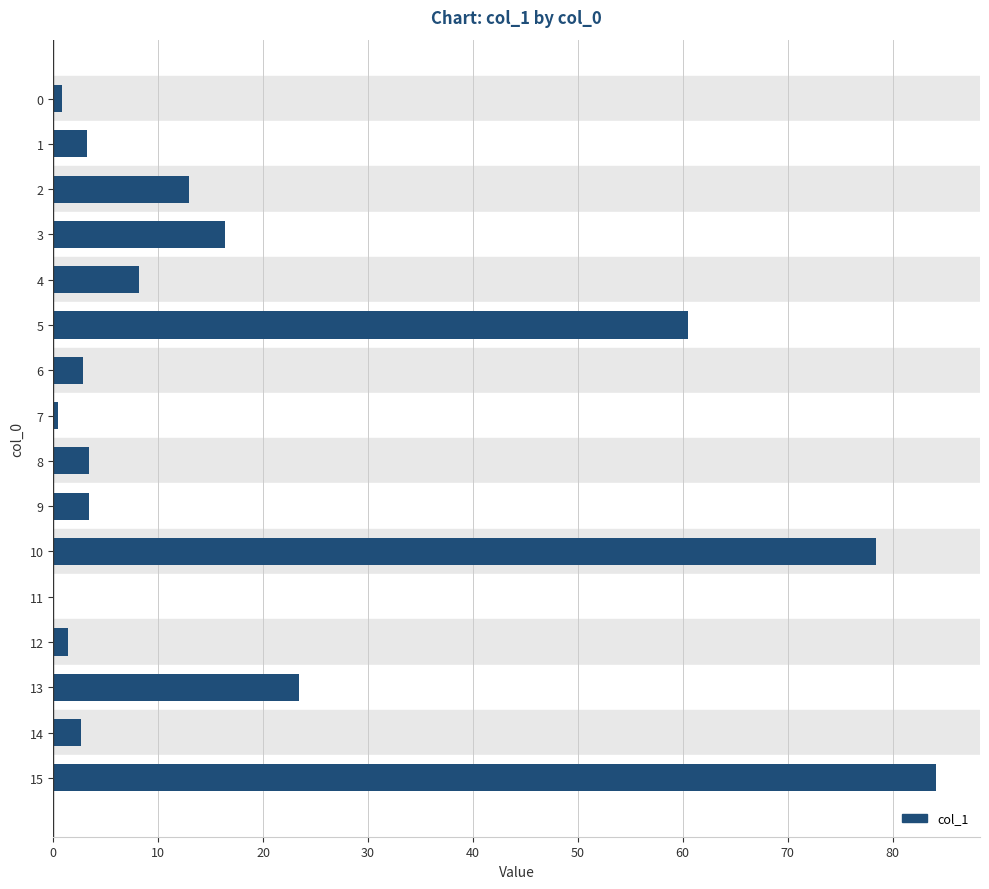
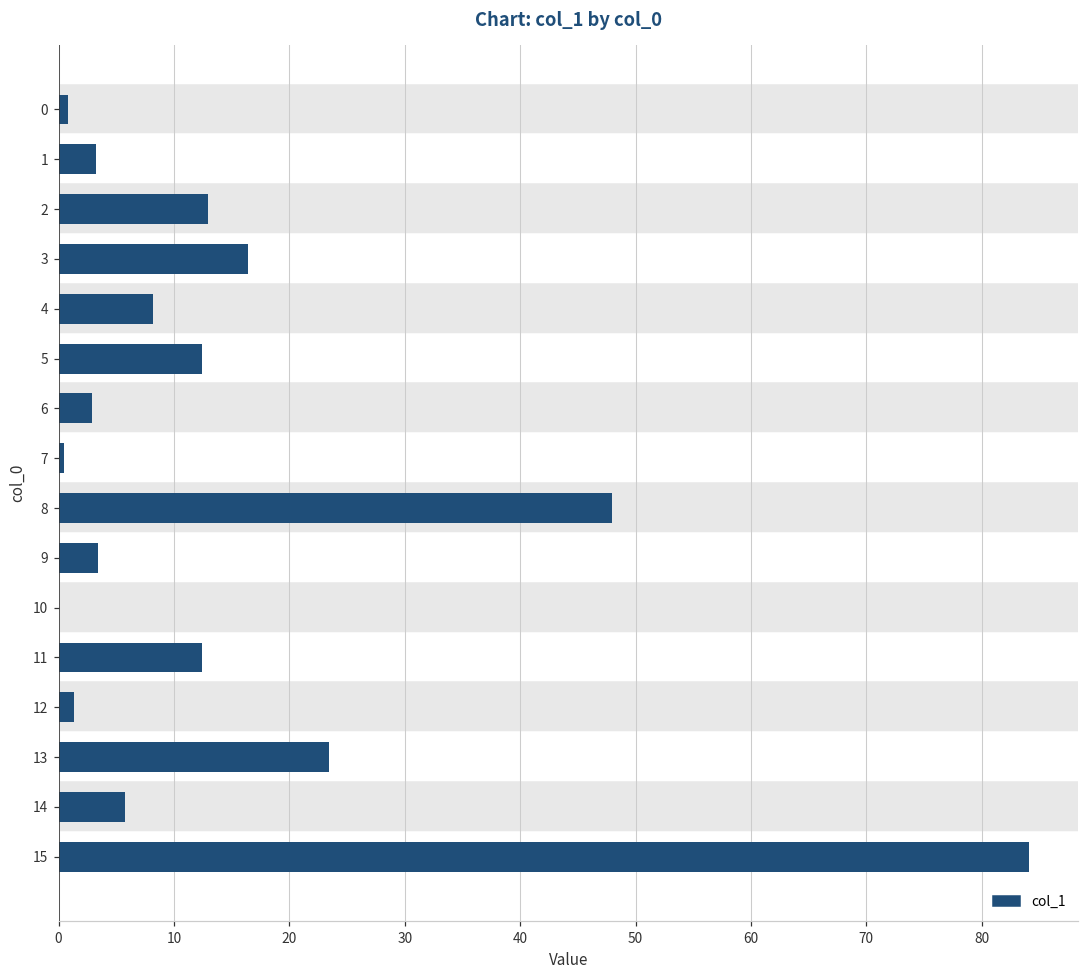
5: 60.5 -> 12.5
8: 3.4 -> 47.9
10: 78.4 -> 0.0
11: 0.0 -> 12.4
14: 2.6 -> 5.7
